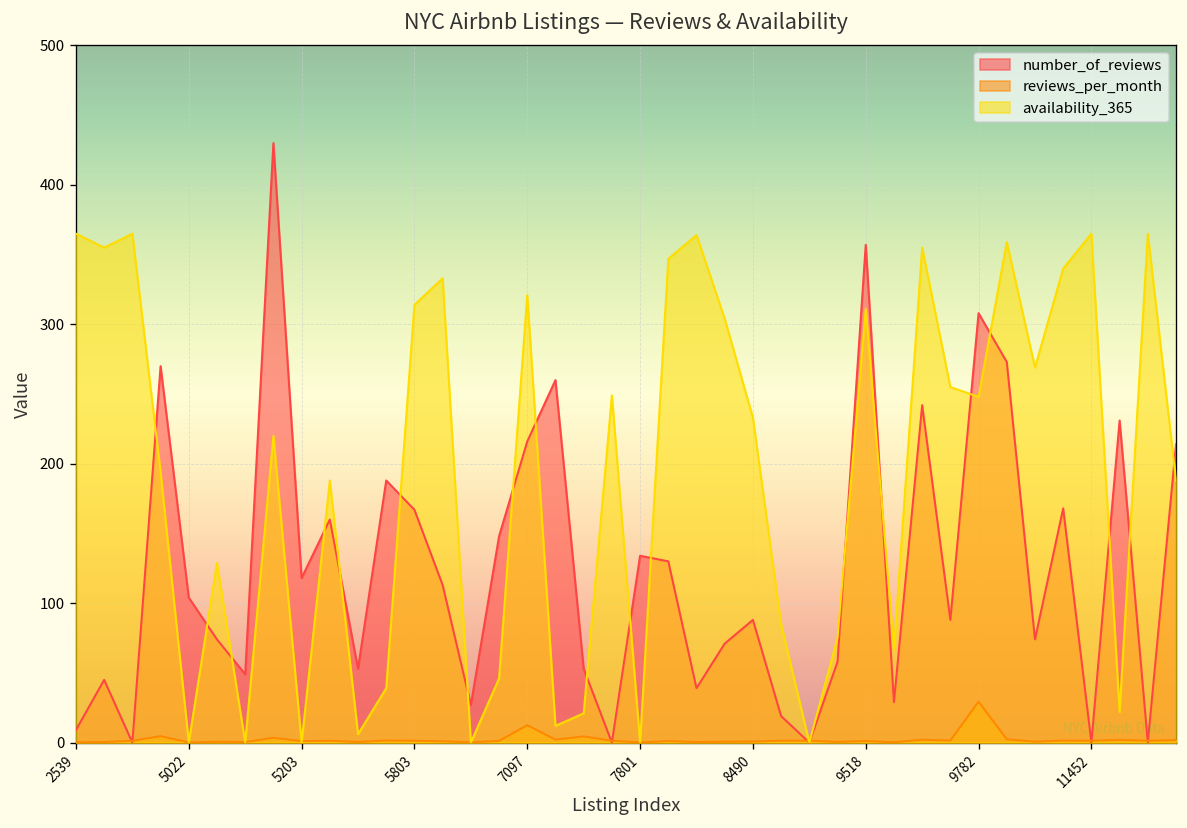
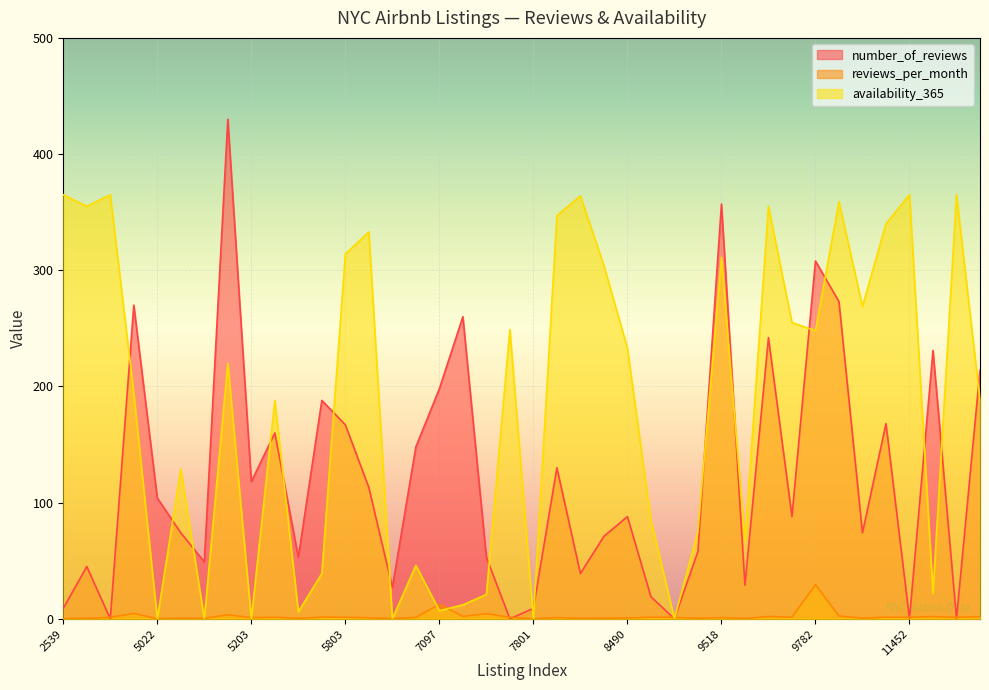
number_of_reviews, 7097: 216 -> 198
availability_365, 7097: 321 -> 7
number_of_reviews, 7801: 134 -> 9
